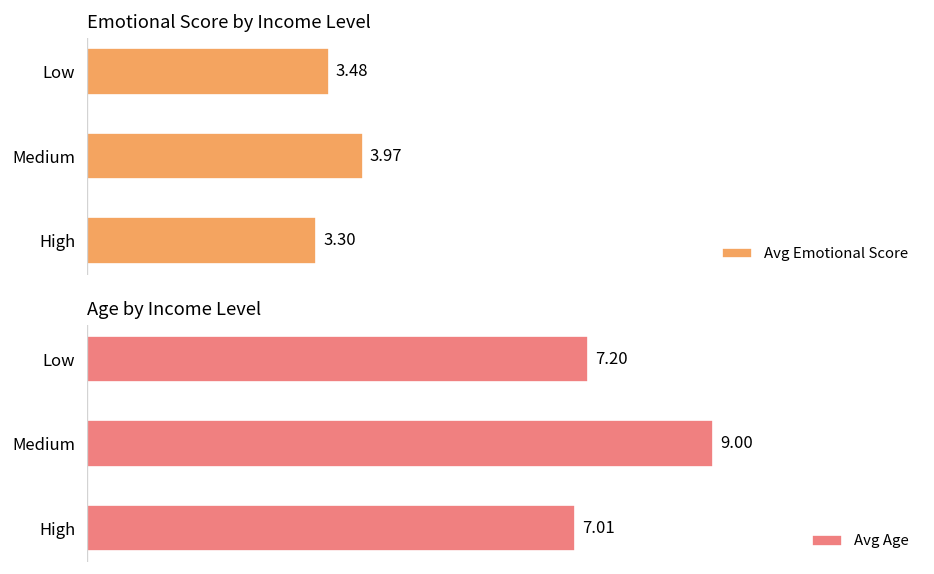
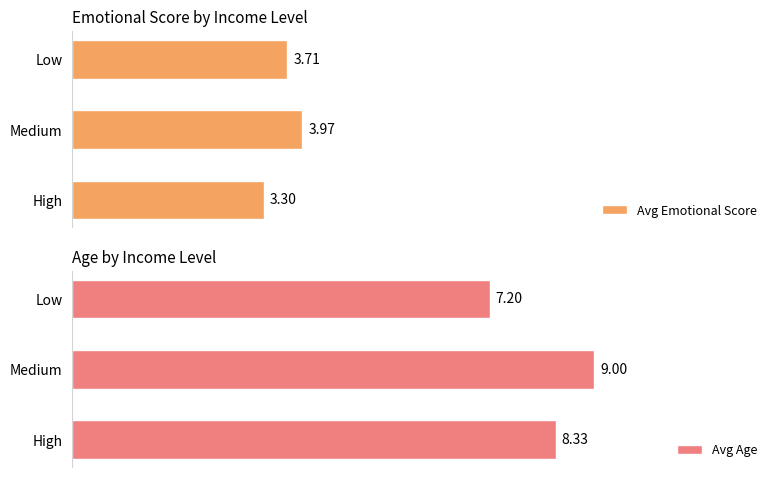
Emotional Score by Income Level, Low: 3.48 -> 3.71
Age by Income Level, High: 7.01 -> 8.33
